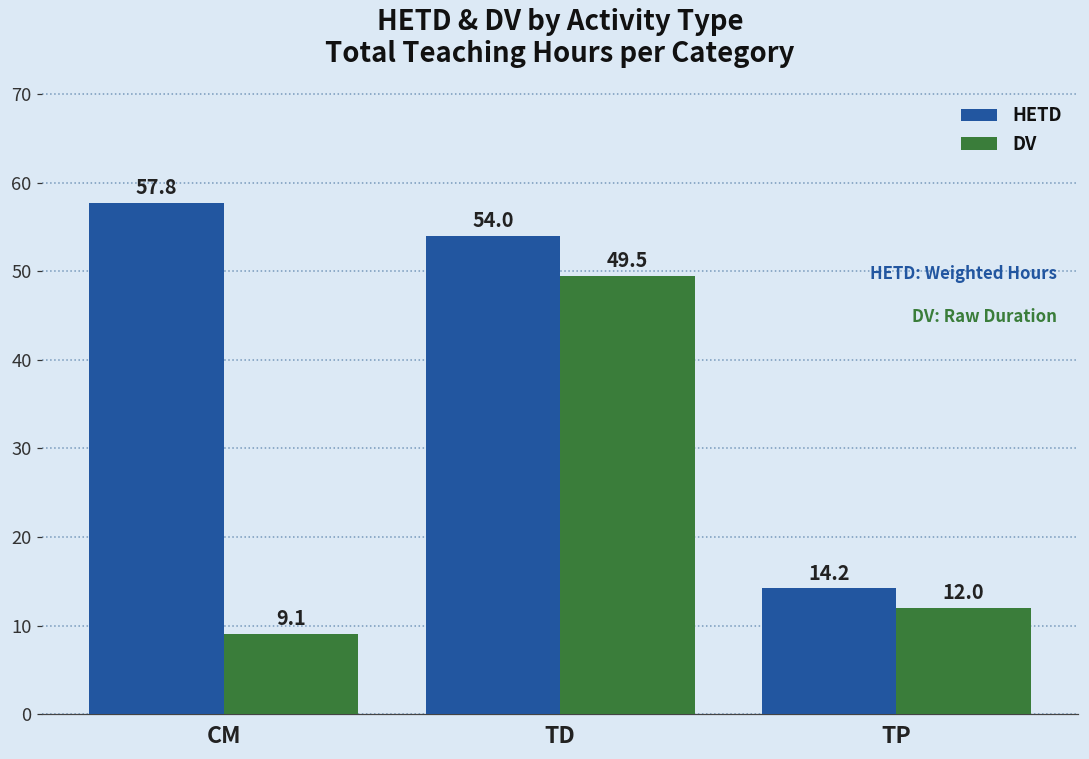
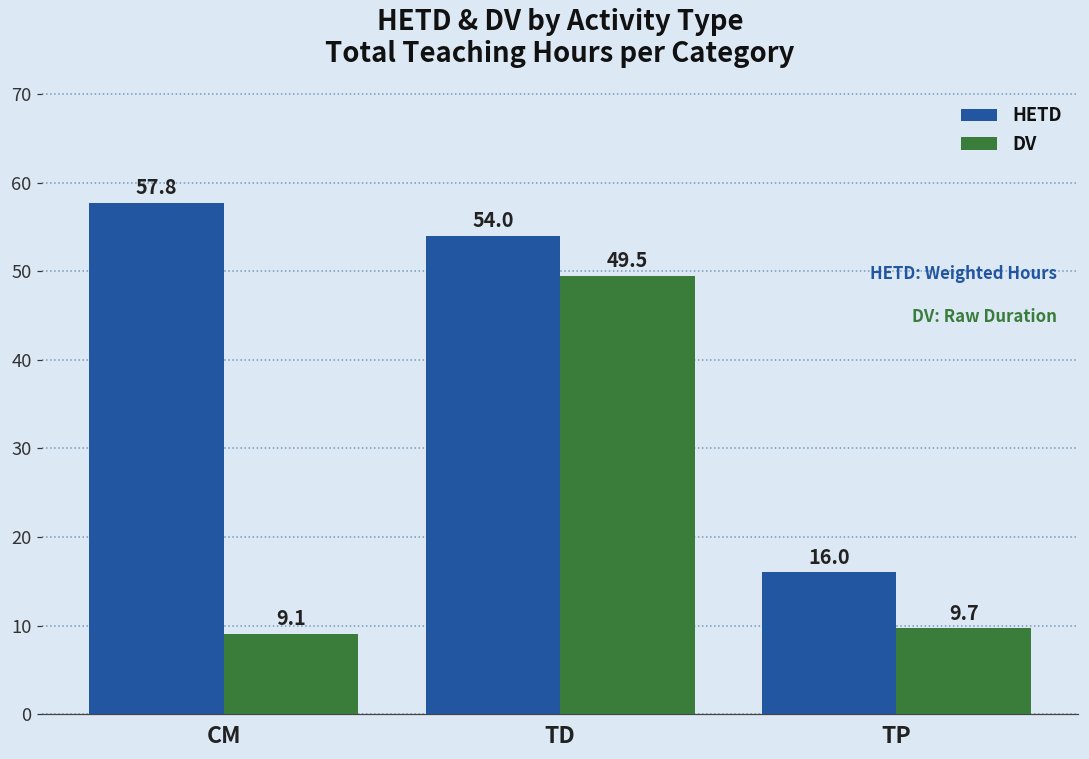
HETD, TP: 14.2 -> 16.0
DV, TP: 12.0 -> 9.7
